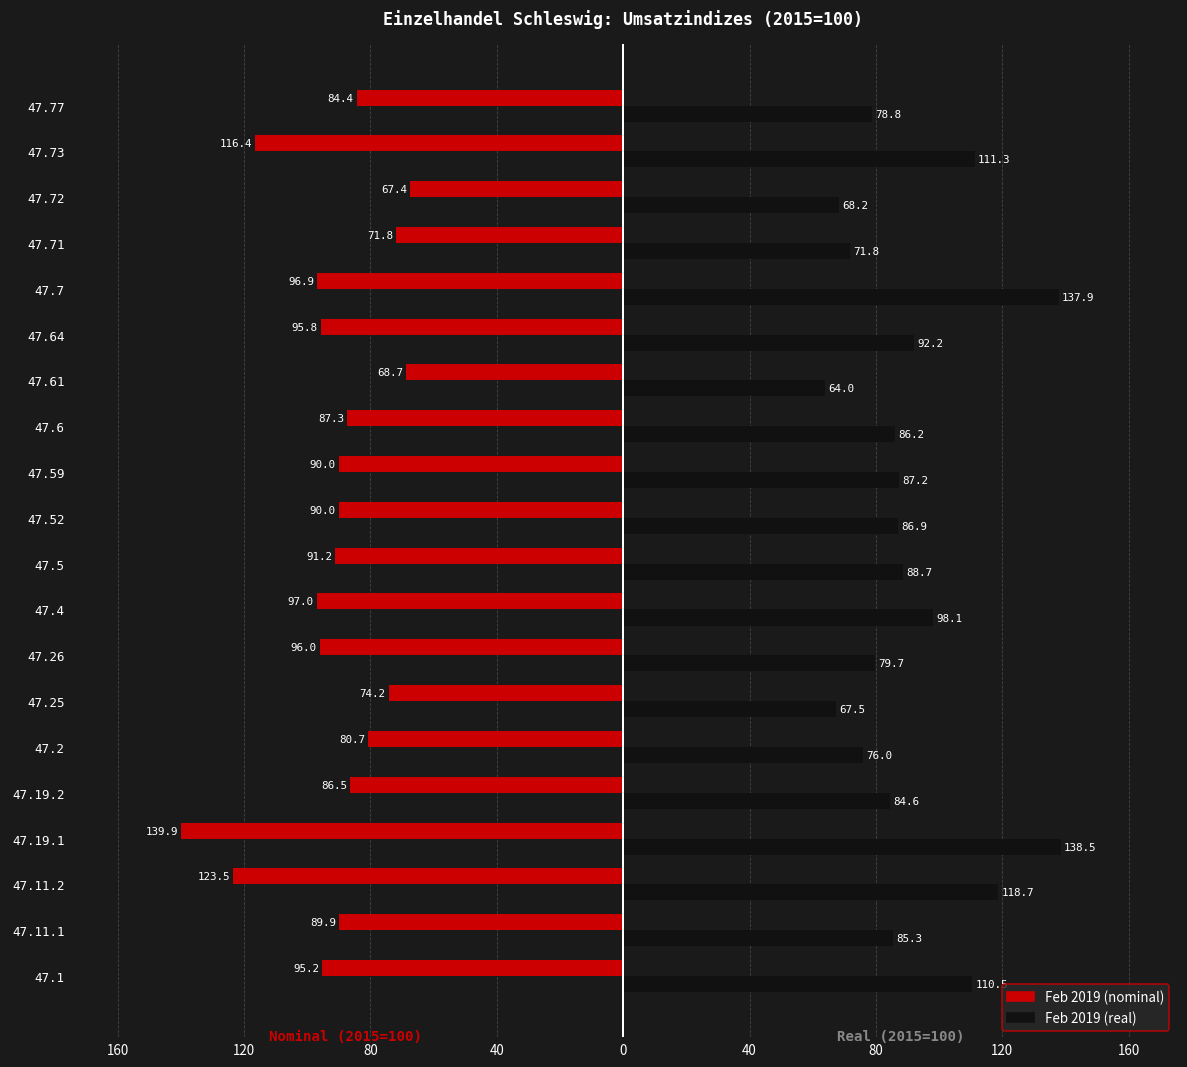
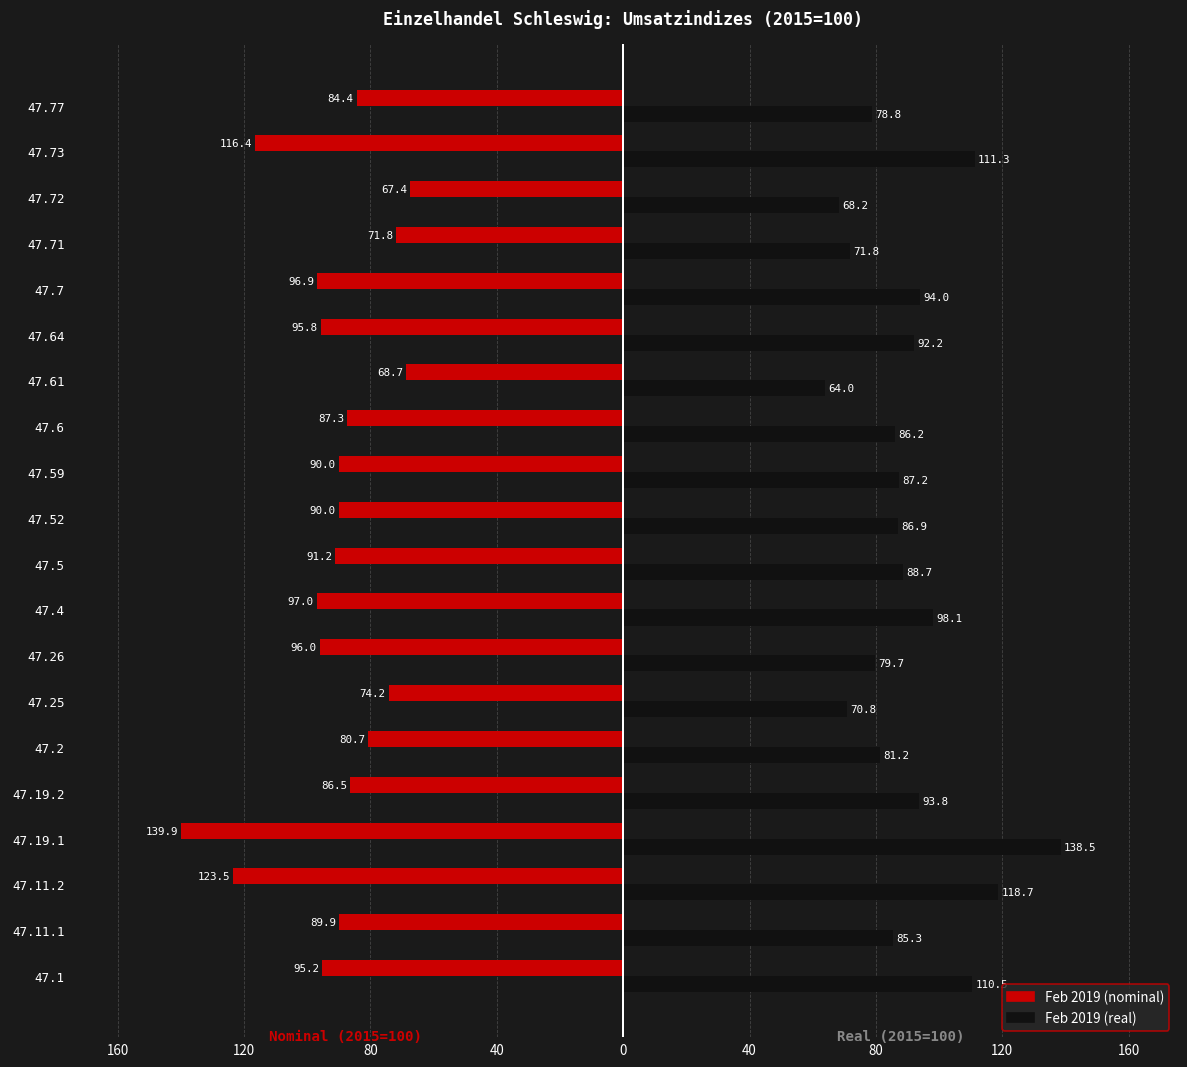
Feb 2019 (real), 47.7: 137.9 -> 94.0
Feb 2019 (real), 47.25: 67.5 -> 70.8
Feb 2019 (real), 47.2: 76.0 -> 81.2
Feb 2019 (real), 47.19.2: 84.6 -> 93.8
